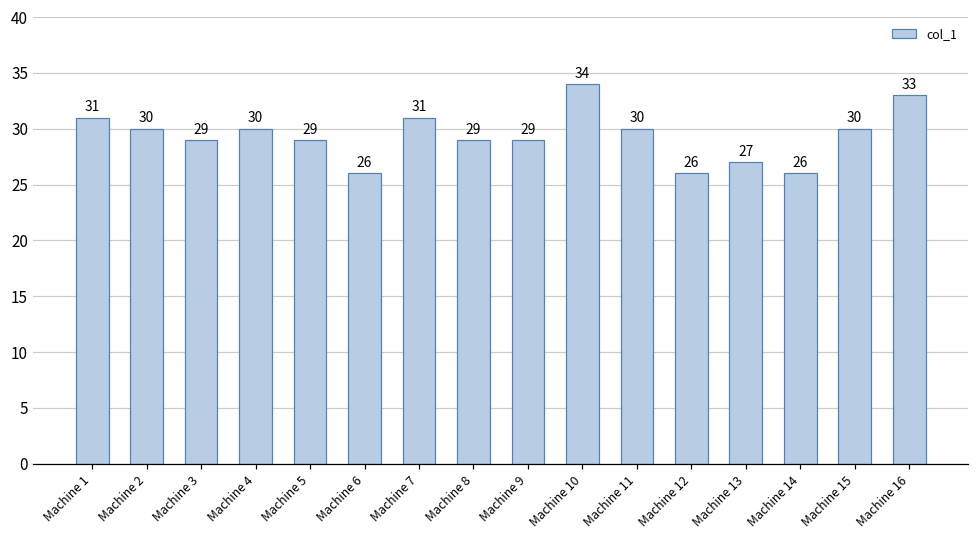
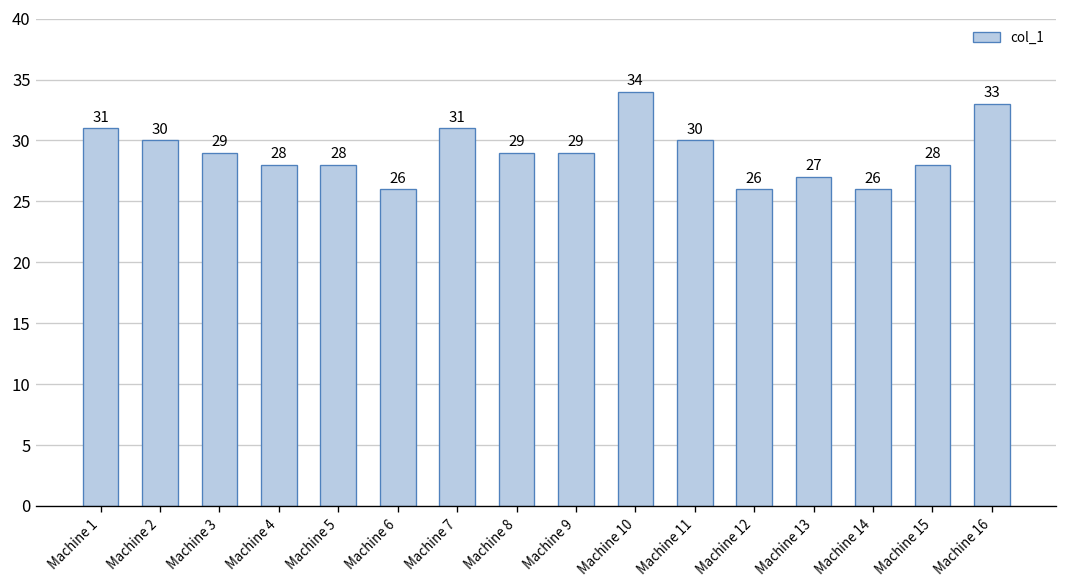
Machine 4: 30 -> 28
Machine 5: 29 -> 28
Machine 15: 30 -> 28
